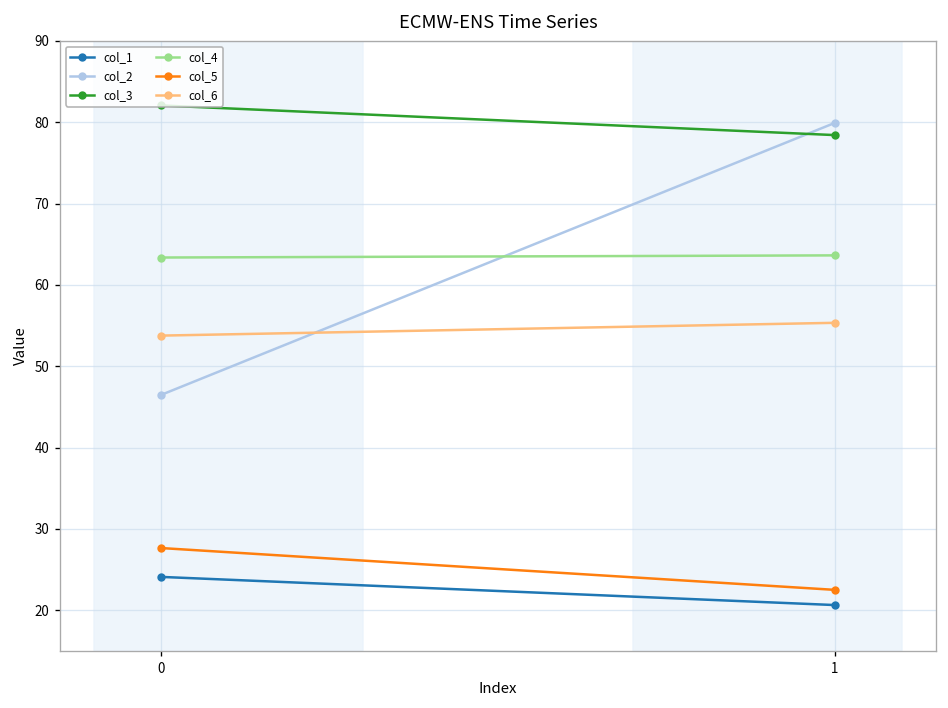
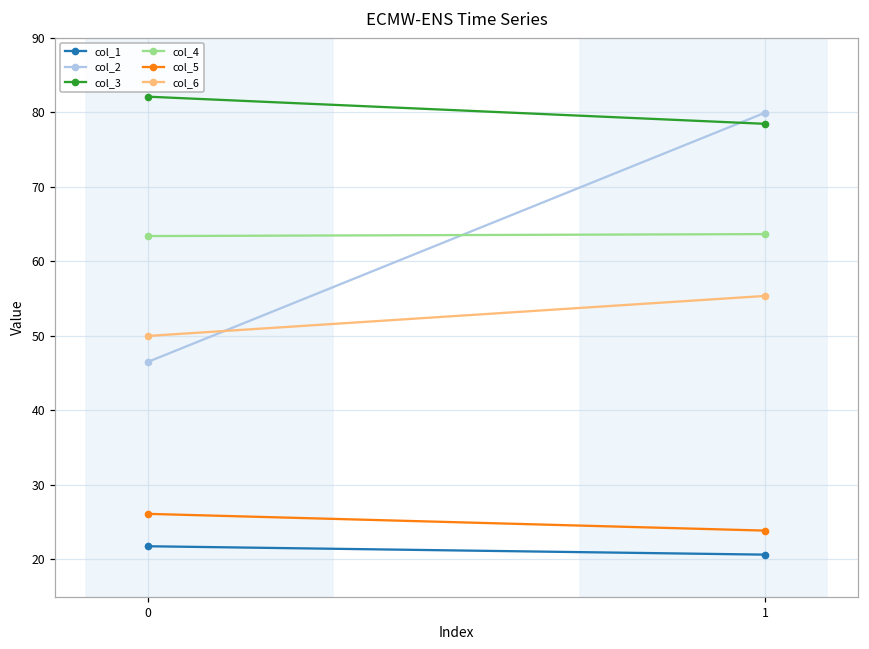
col_1, 0: 24 -> 22
col_5, 0: 28 -> 26
col_6, 0: 54 -> 50
col_5, 1: 23 -> 24
